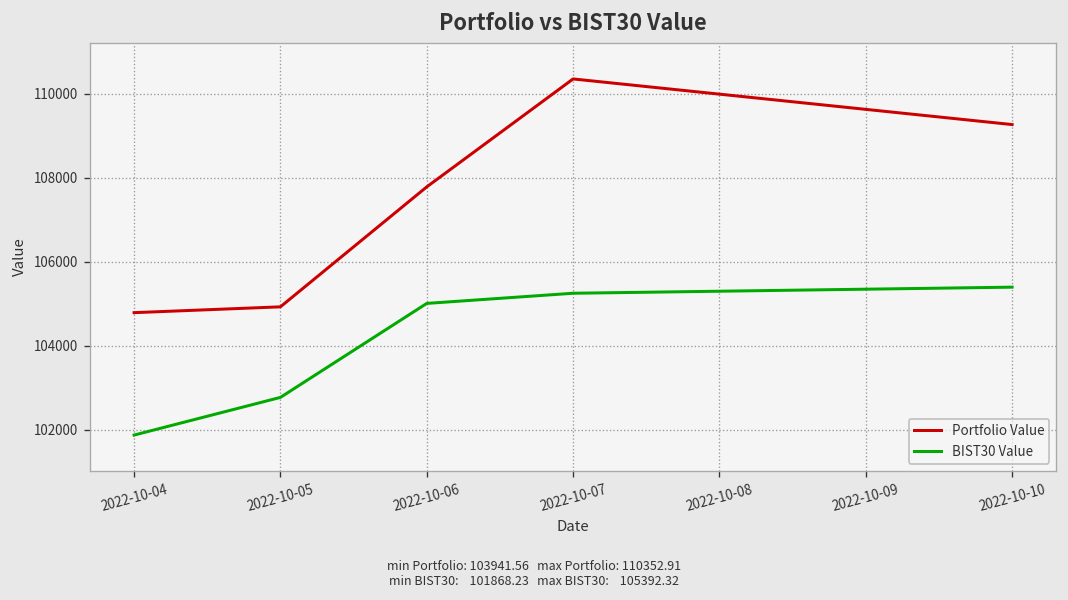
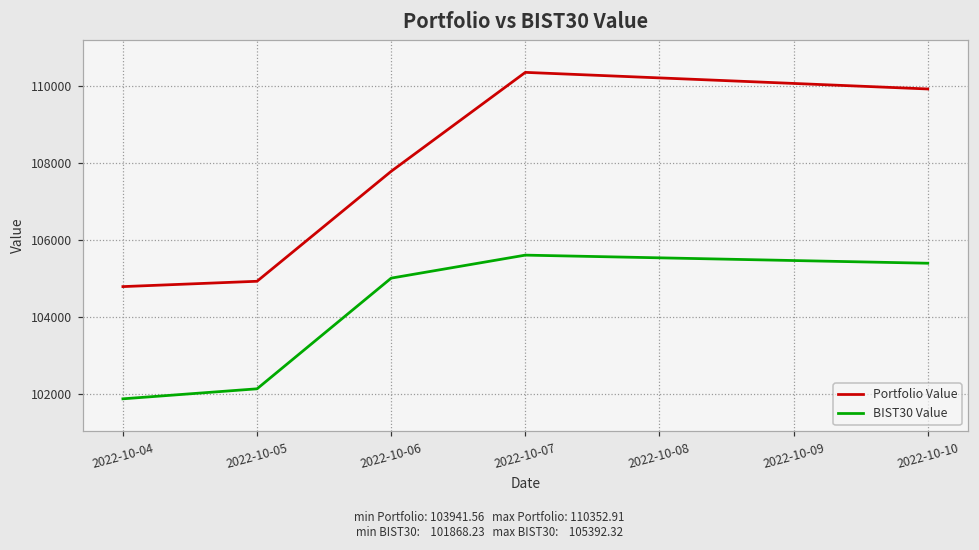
BIST30 Value, 2022-10-05: 102800 -> 102100
BIST30 Value, 2022-10-07: 105200 -> 105600
Portfolio Value, 2022-10-10: 109300 -> 109900
